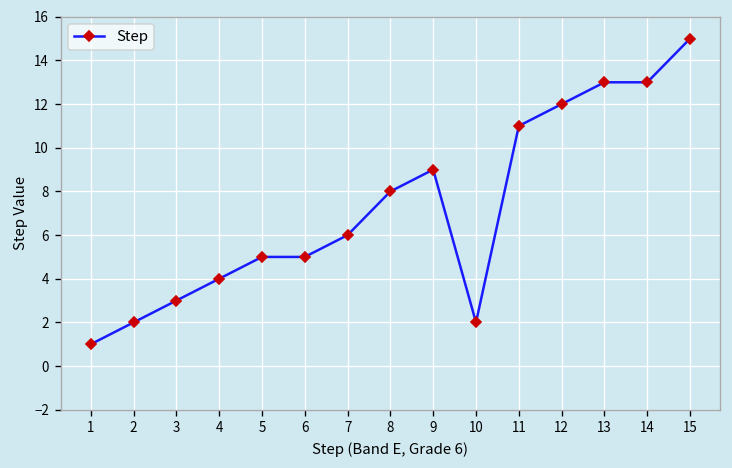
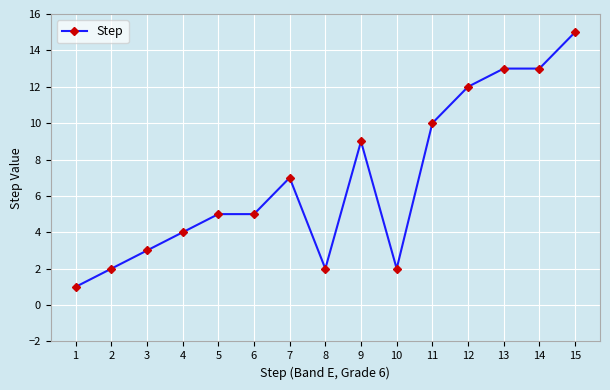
7: 6 -> 7
8: 8 -> 2
11: 11 -> 10
